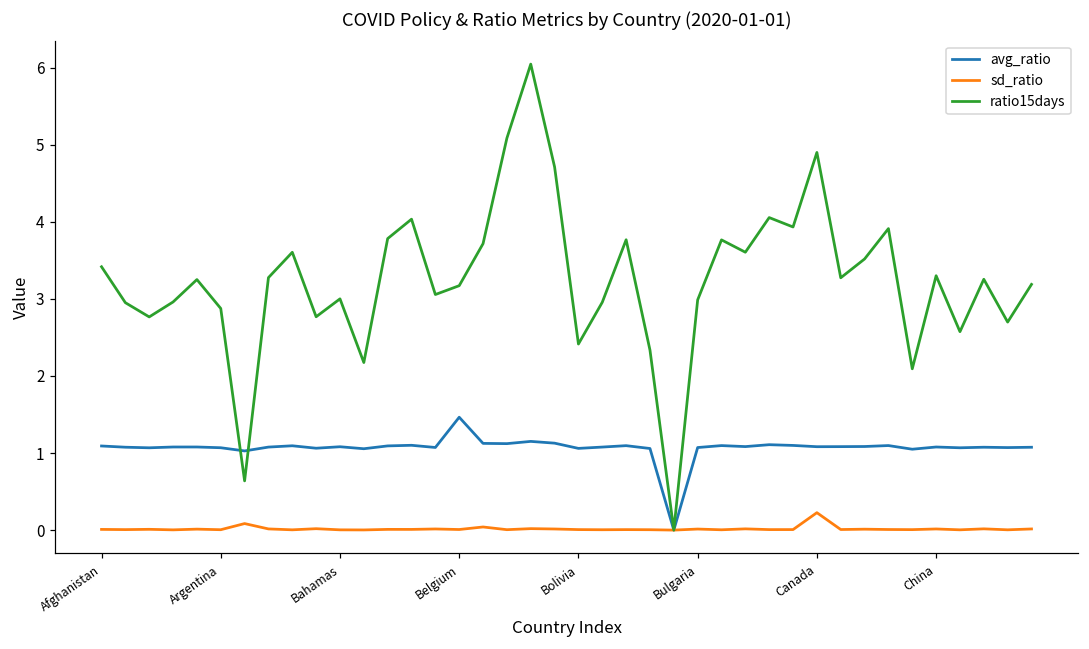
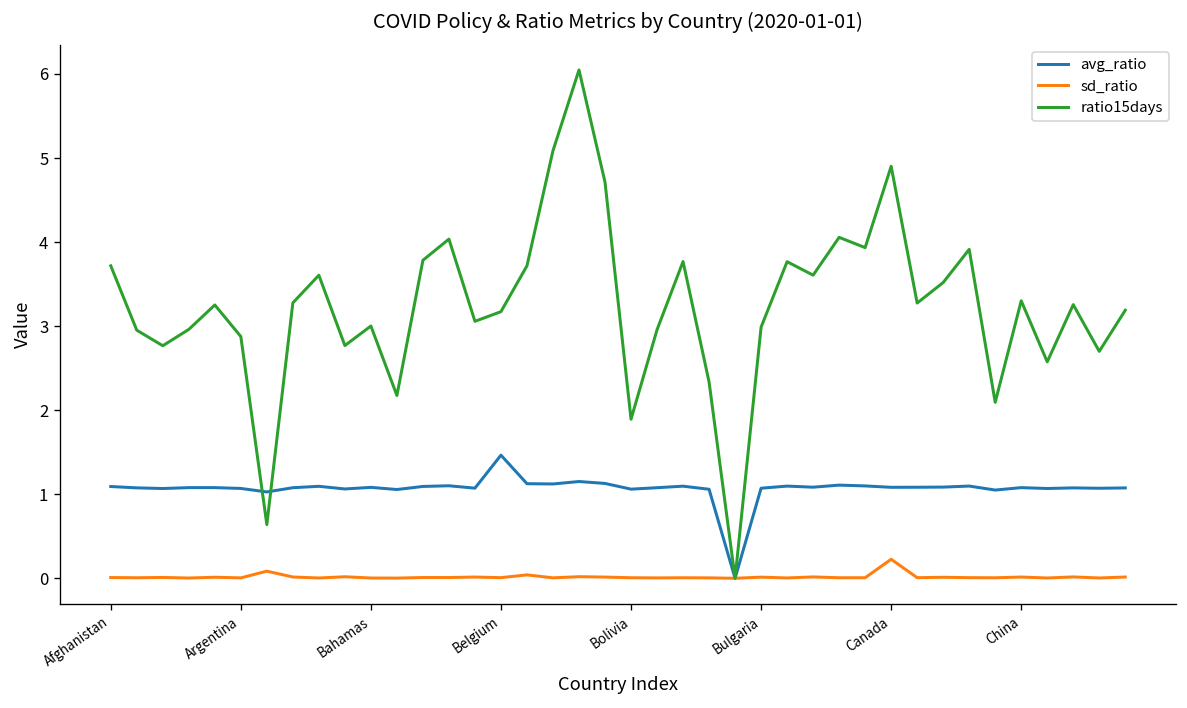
ratio15days, Afghanistan: 3.4 -> 3.7
ratio15days, Bolivia: 2.4 -> 1.9
